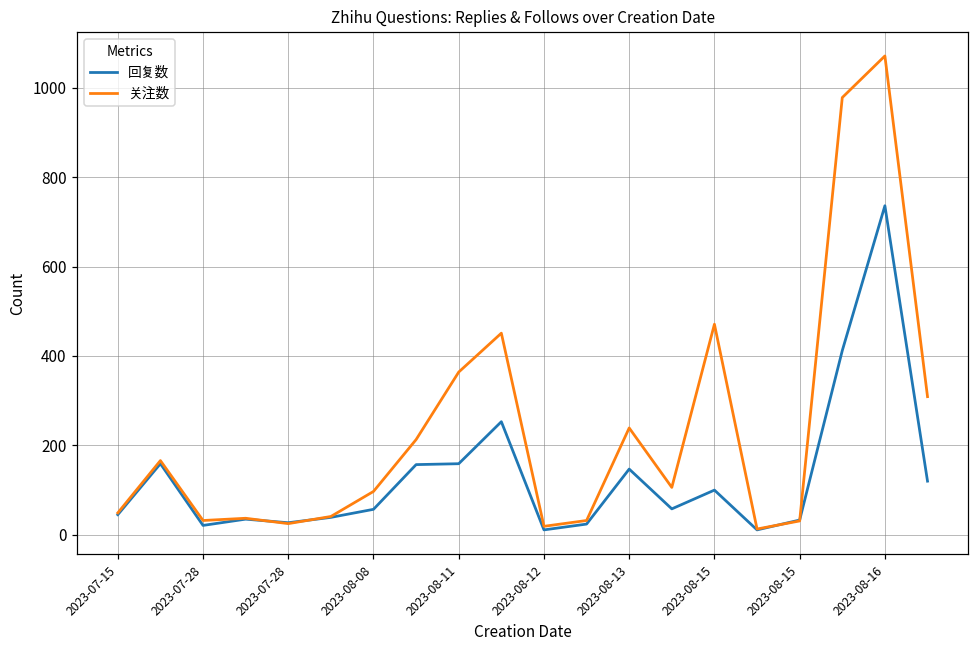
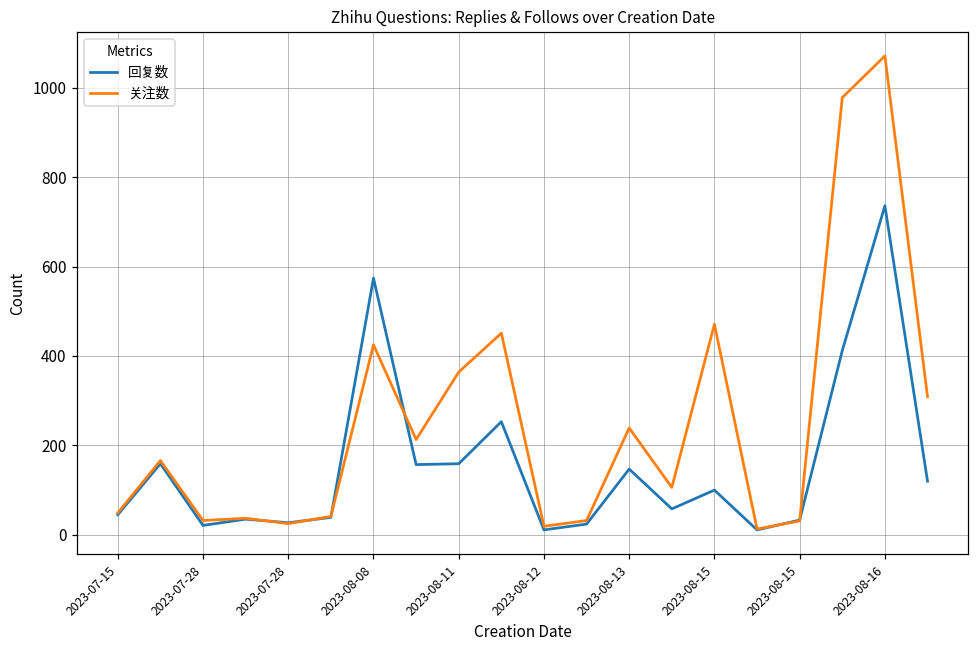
回复数, 2023-08-08: 60 -> 570
关注数, 2023-08-08: 100 -> 430
